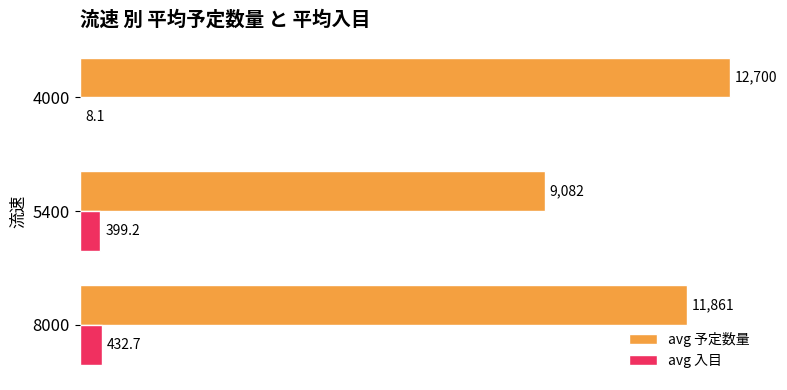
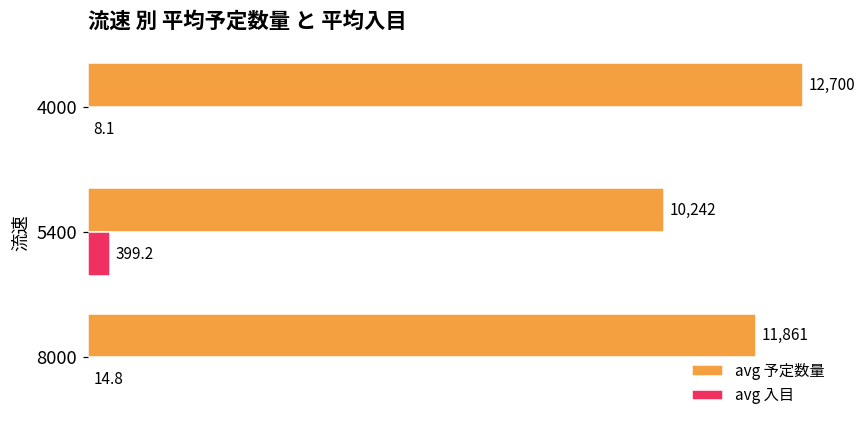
avg 予定数量, 5400: 9,082 -> 10,242
avg 入目, 8000: 432.7 -> 14.8
